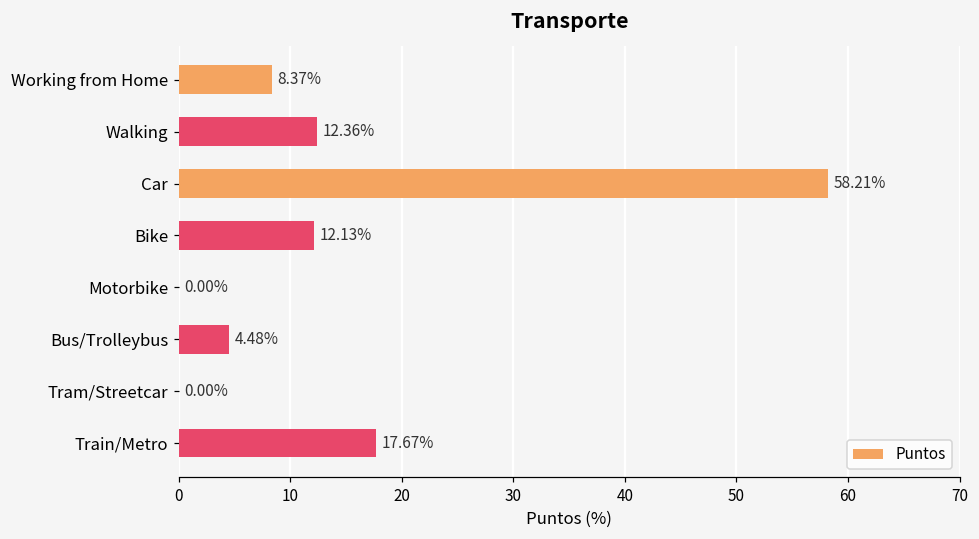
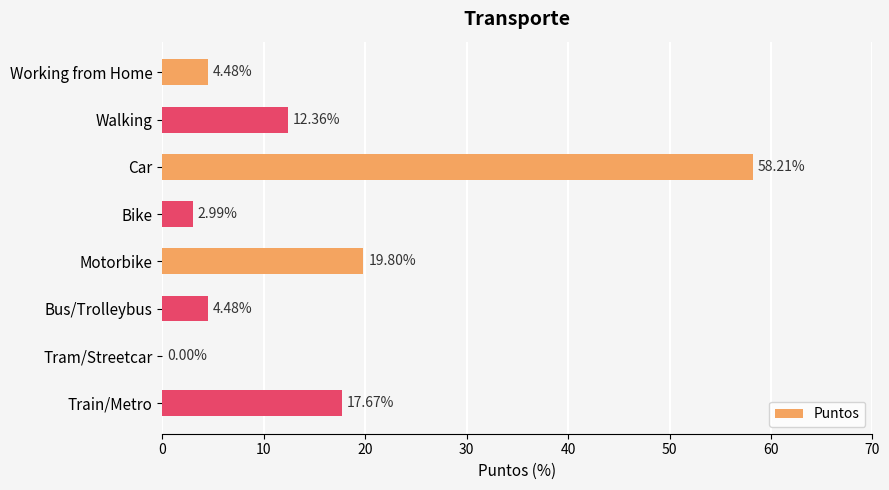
Working from Home: 8.37% -> 4.48%
Bike: 12.13% -> 2.99%
Motorbike: 0.00% -> 19.80%
